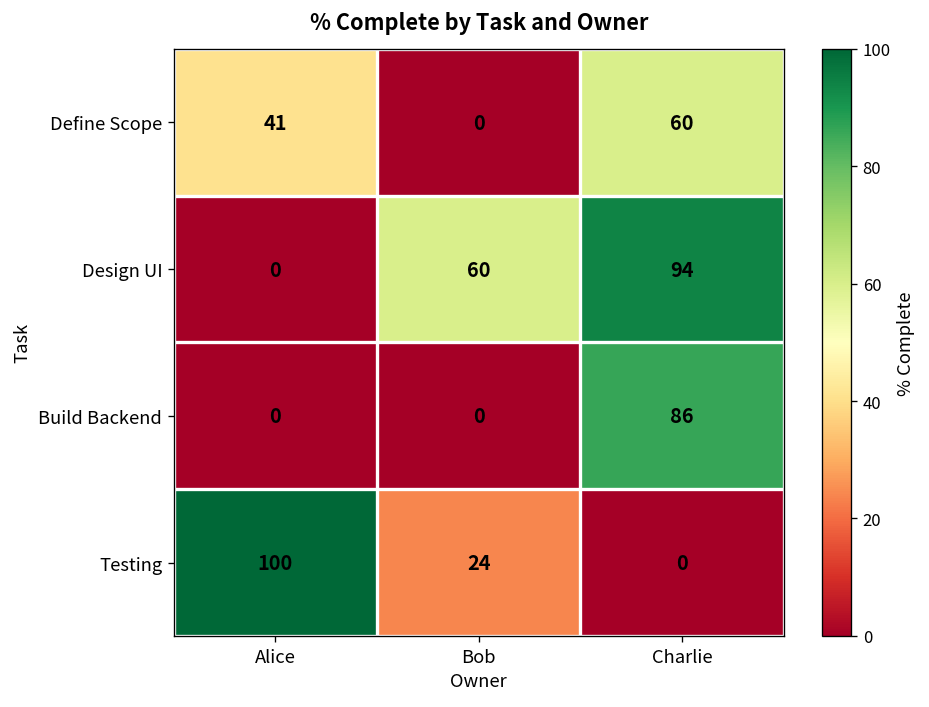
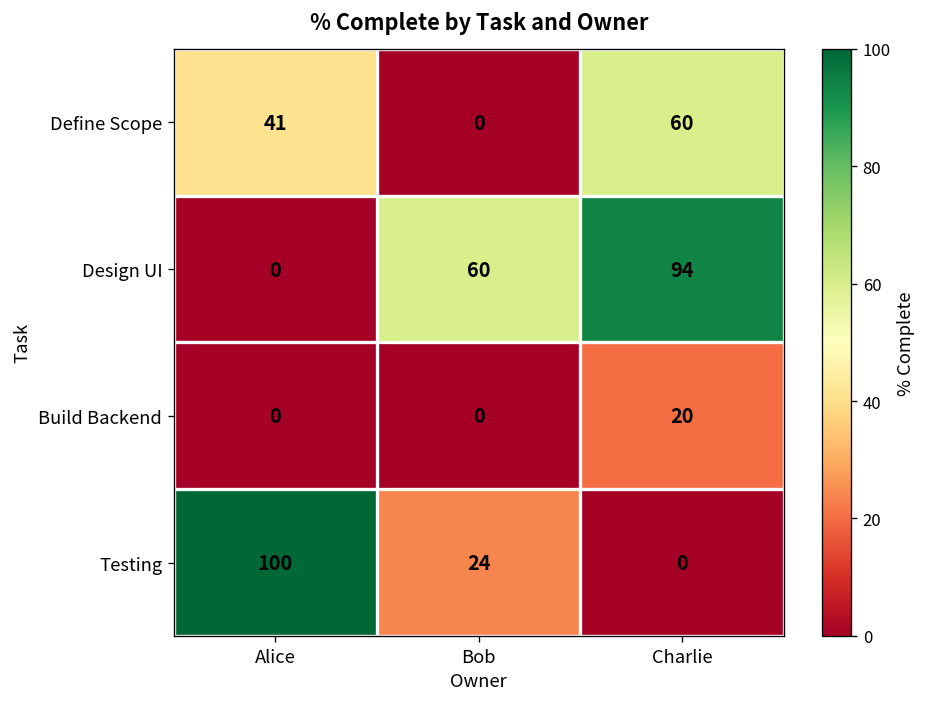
Build Backend, Charlie: 86 -> 20
